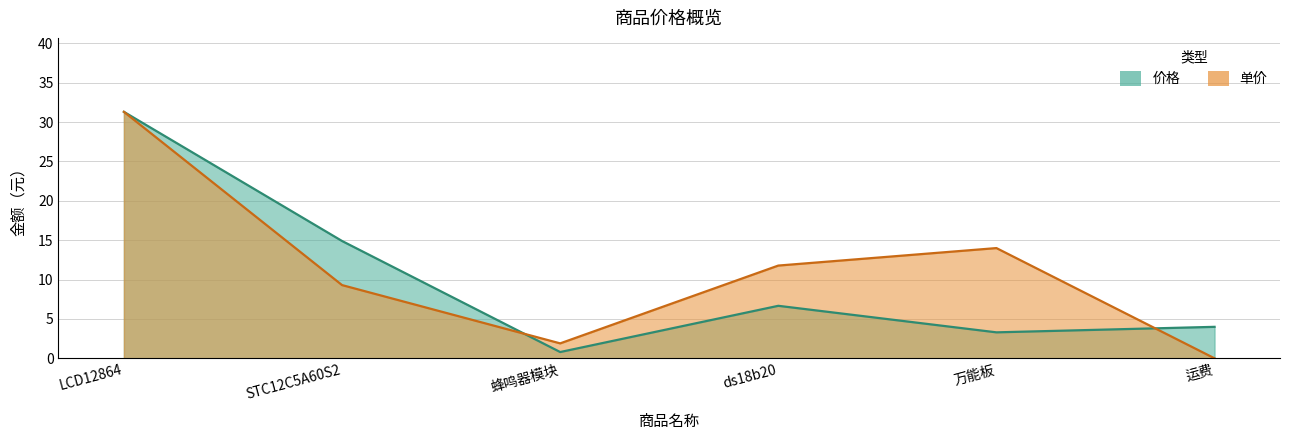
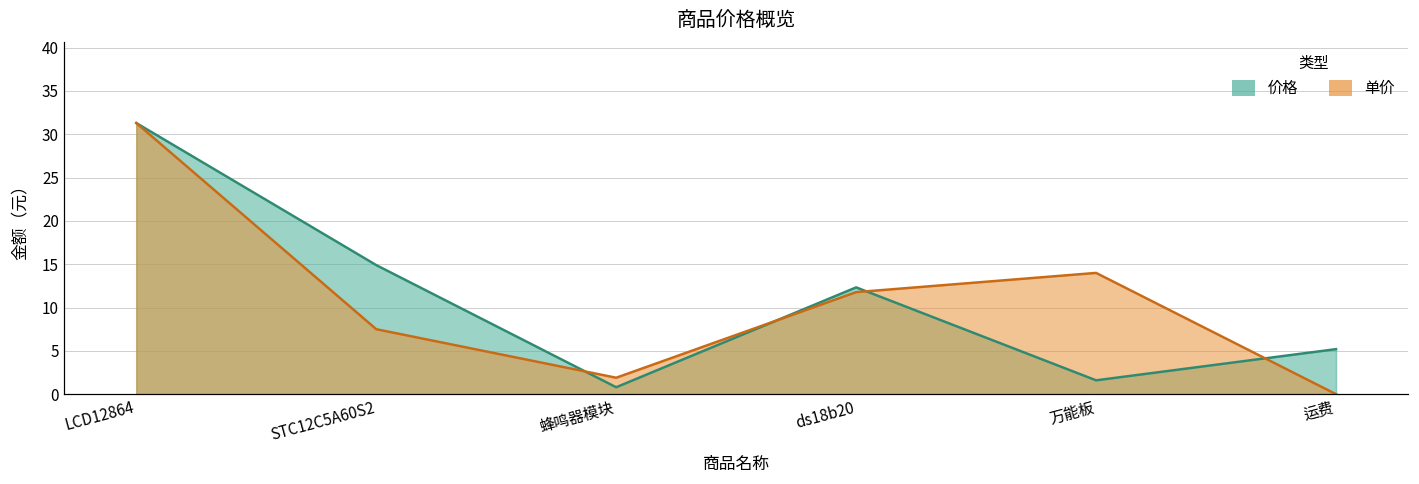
单价, STC12C5A60S2: 9 -> 8
价格, ds18b20: 7 -> 12
价格, 万能板: 3 -> 2
价格, 运费: 4 -> 5
